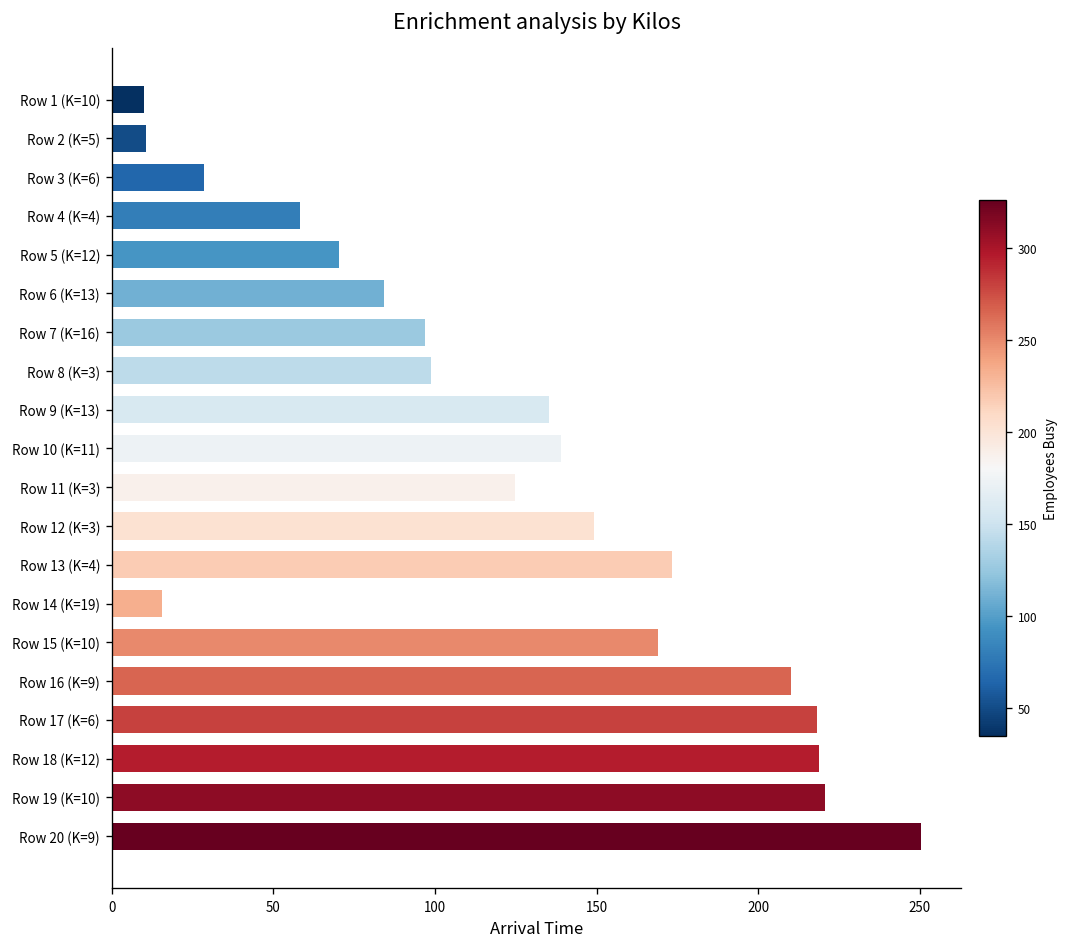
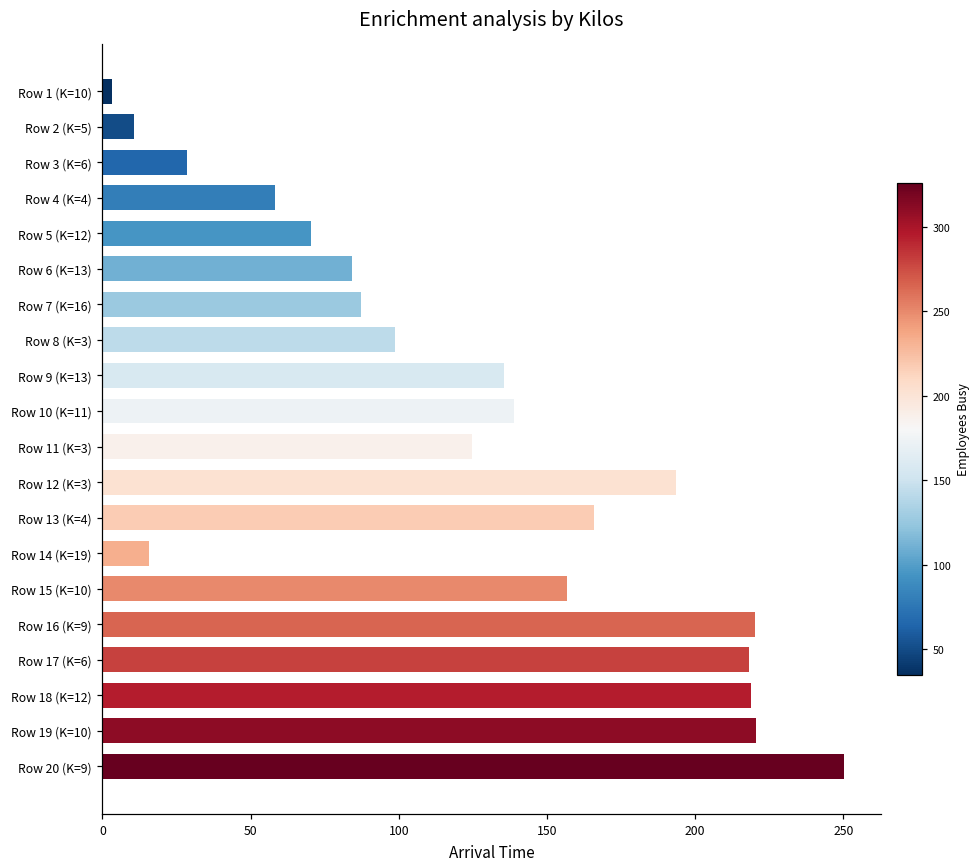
Row 1 (K=10): 10 -> 3
Row 7 (K=16): 97 -> 87
Row 12 (K=3): 149 -> 193
Row 13 (K=4): 173 -> 166
Row 15 (K=10): 169 -> 157
Row 16 (K=9): 210 -> 220
